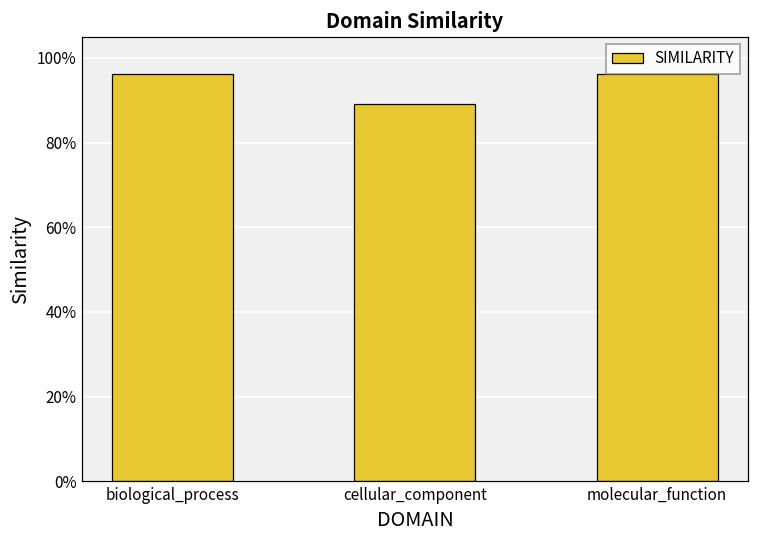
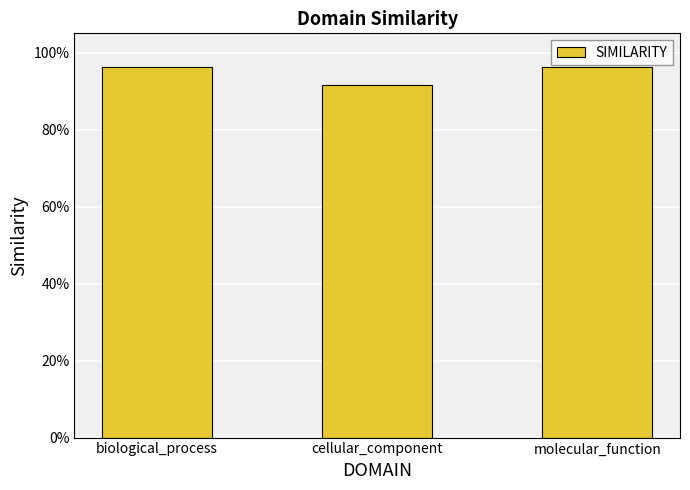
cellular_component: 89% -> 92%
